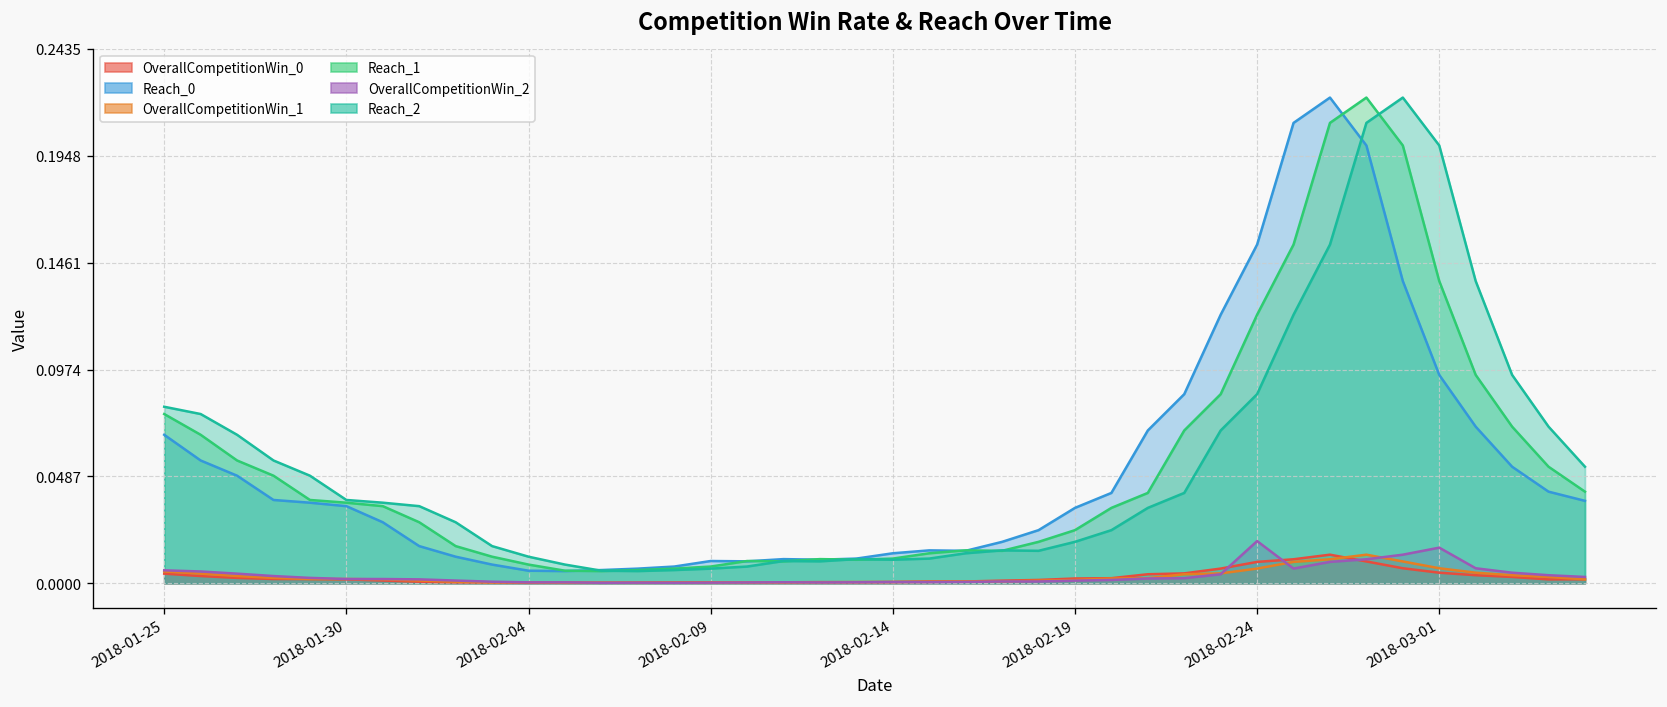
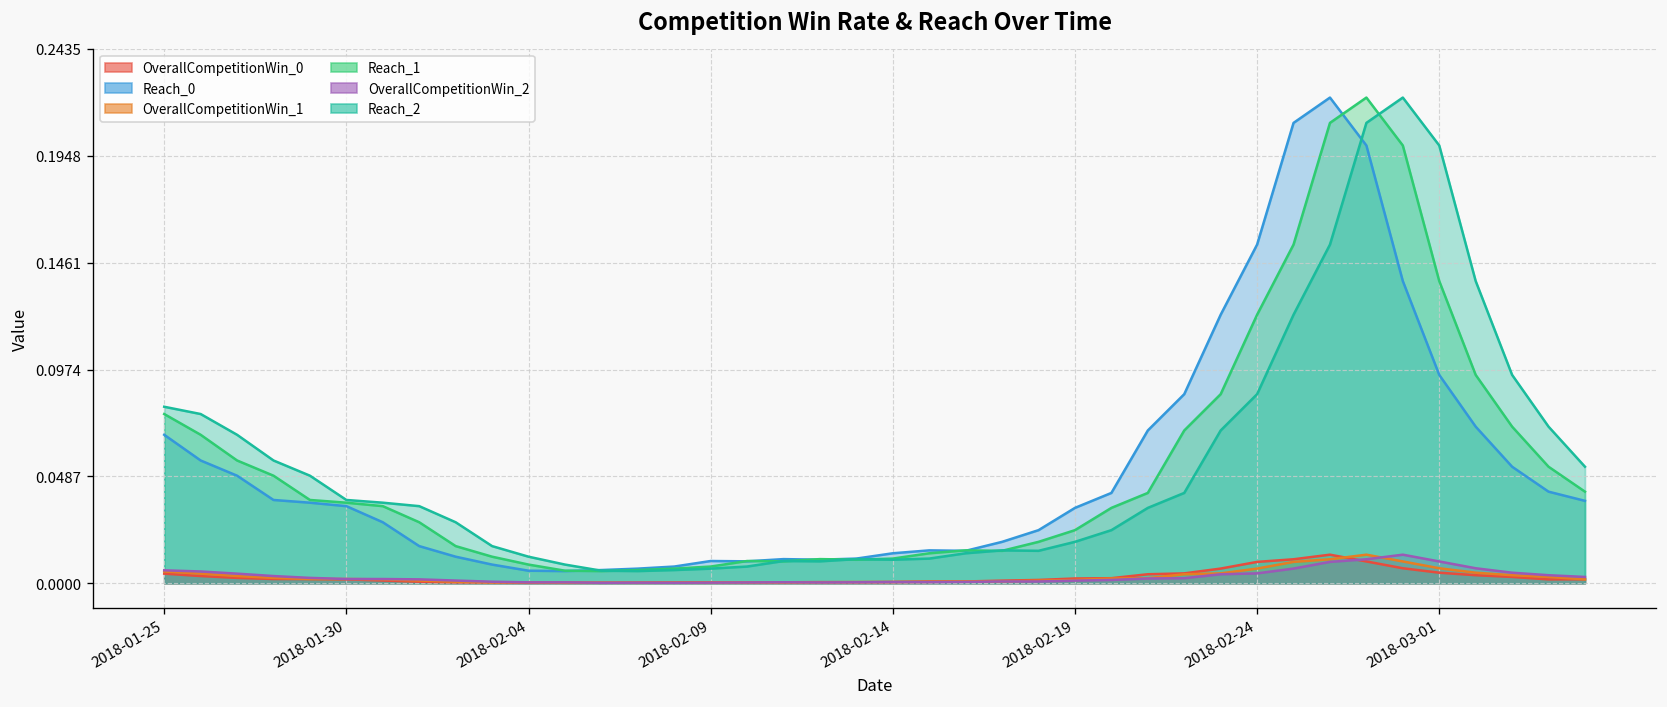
OverallCompetitionWin_2, 2018-02-24: 0.019 -> 0.004
OverallCompetitionWin_2, 2018-03-01: 0.016 -> 0.010
